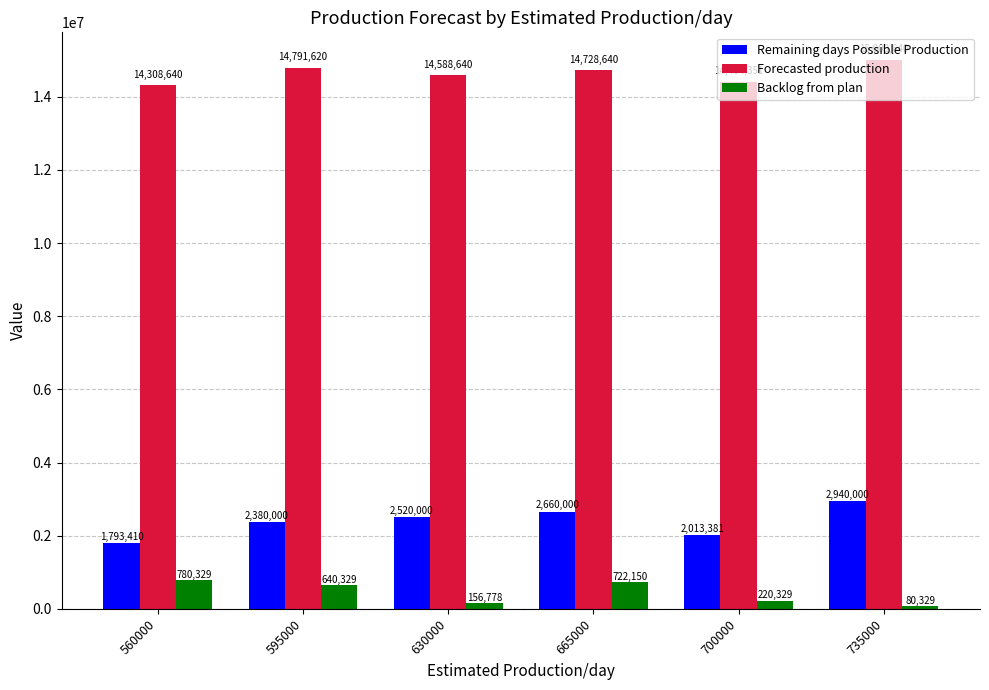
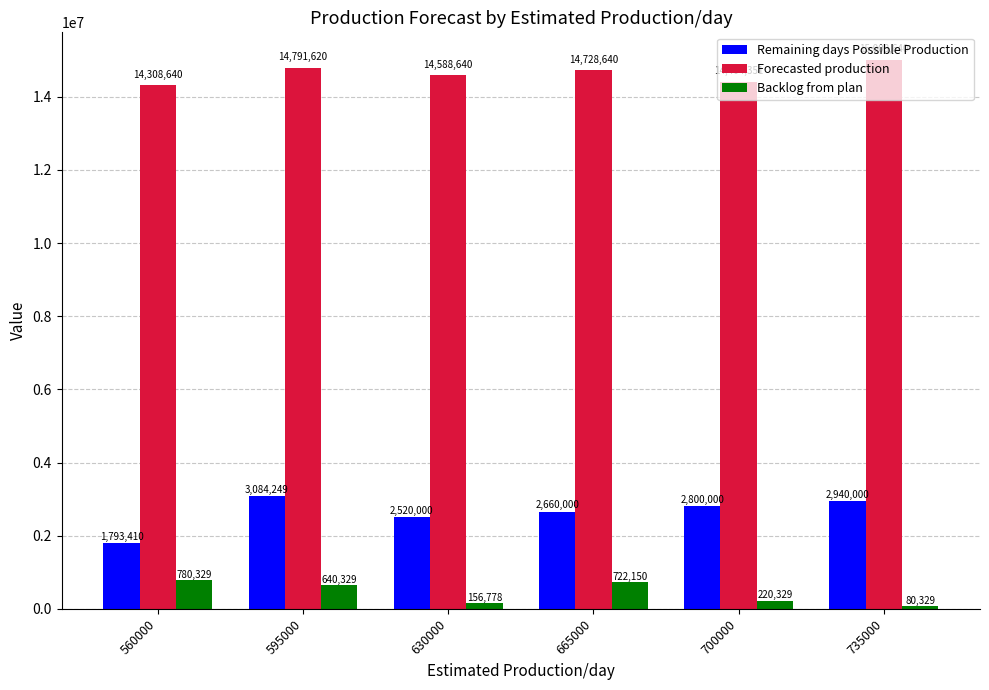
Remaining days Possible Production, 595000: 2,380,000 -> 3,084,249
Remaining days Possible Production, 700000: 2,013,381 -> 2,800,000
